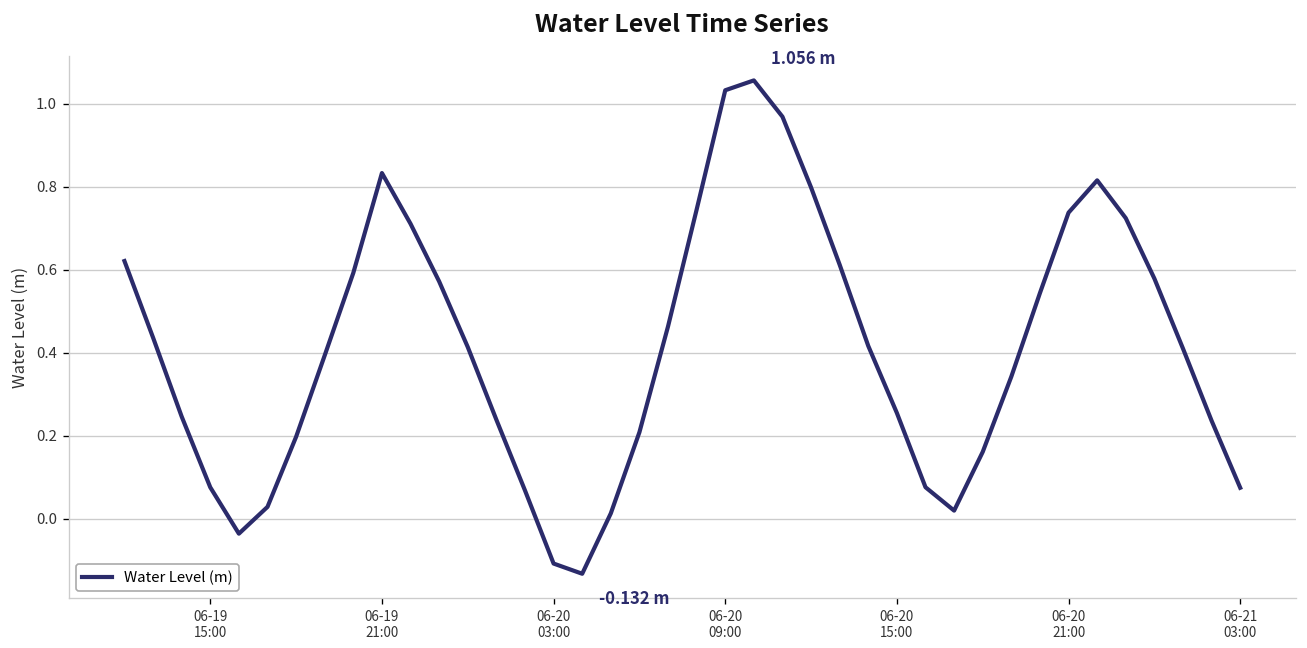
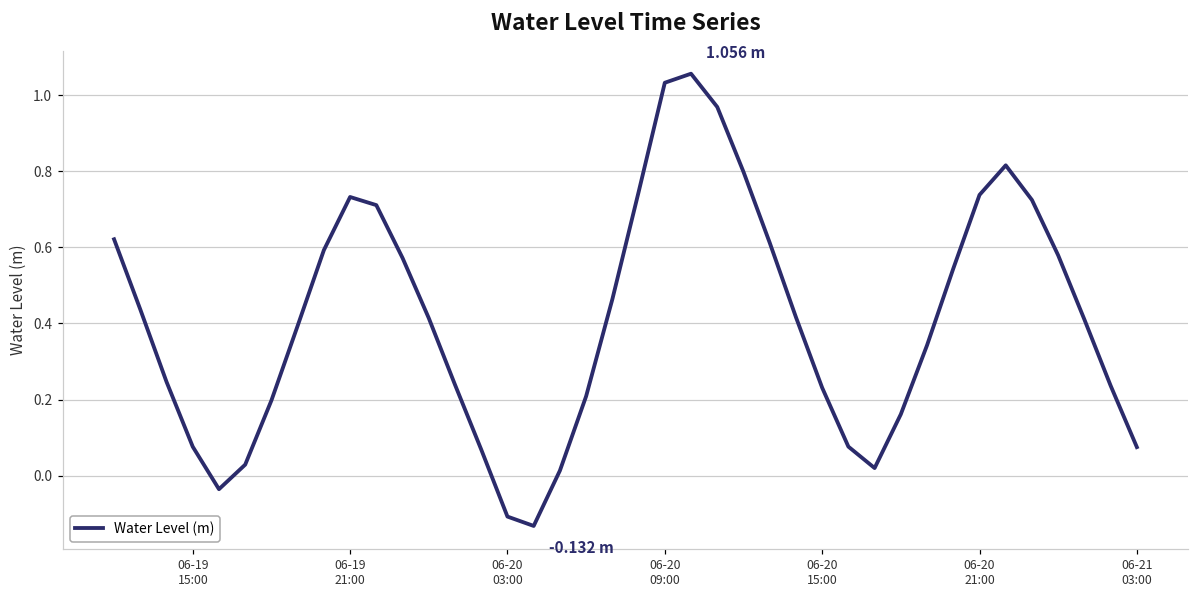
06-19 21:00: 0.83 -> 0.73
06-20 15:00: 0.26 -> 0.23
